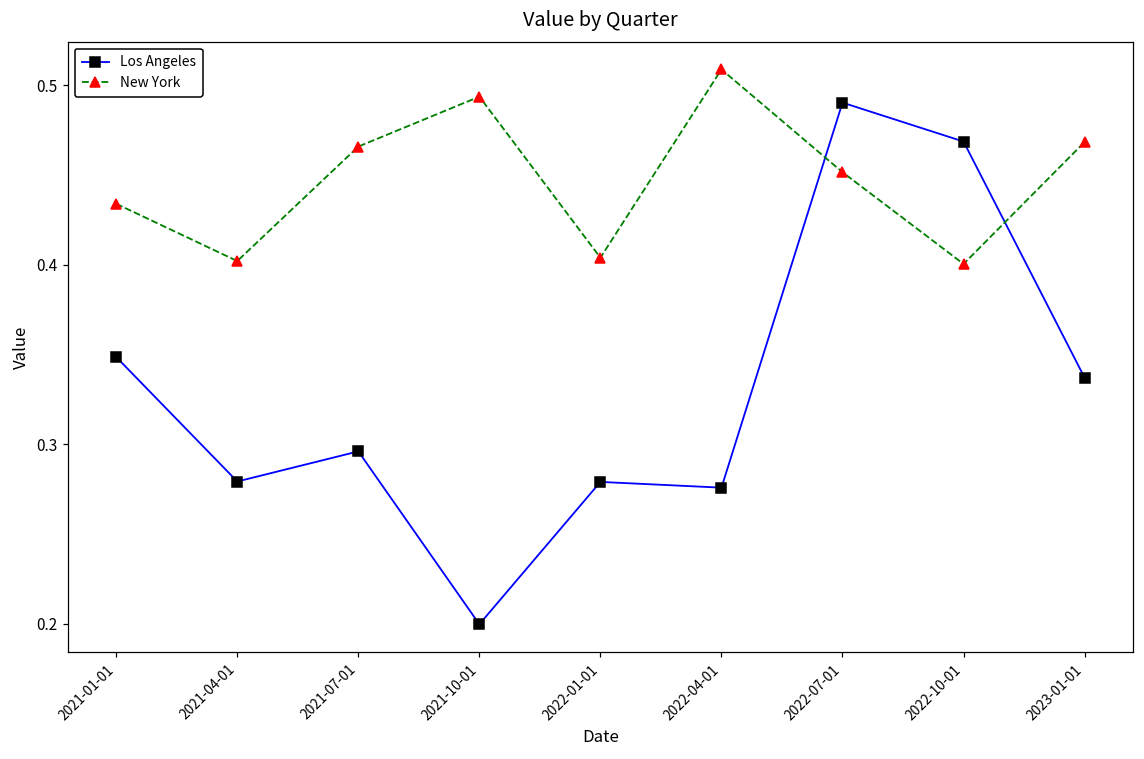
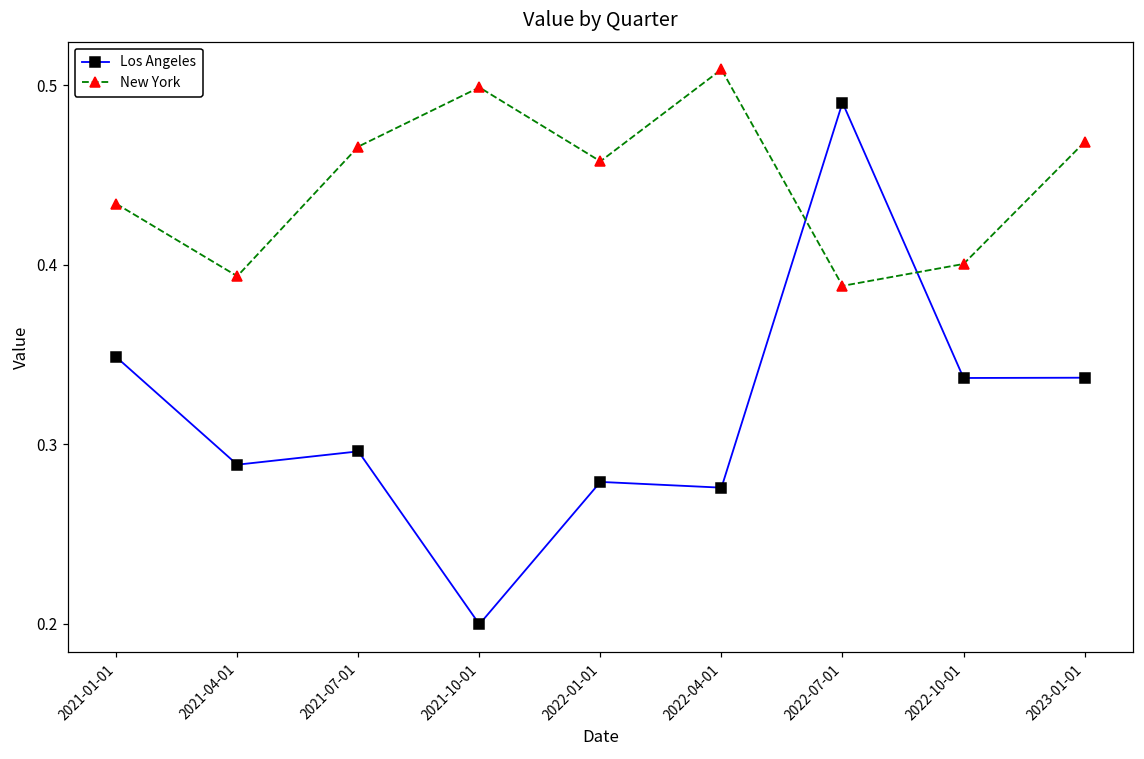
Los Angeles, 2021-04-01: 0.279 -> 0.289
New York, 2021-04-01: 0.402 -> 0.394
New York, 2021-10-01: 0.494 -> 0.499
New York, 2022-01-01: 0.404 -> 0.458
New York, 2022-07-01: 0.451 -> 0.388
Los Angeles, 2022-10-01: 0.469 -> 0.337
